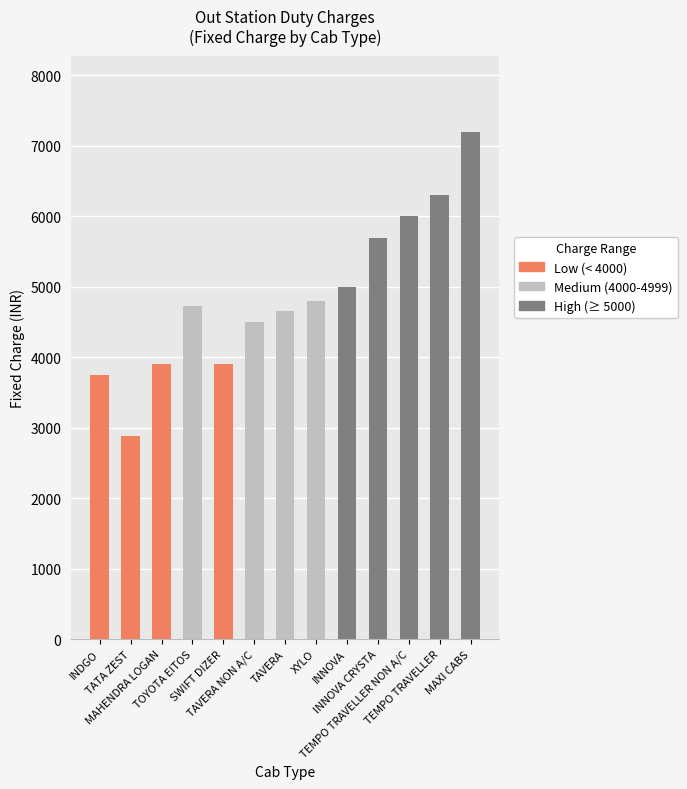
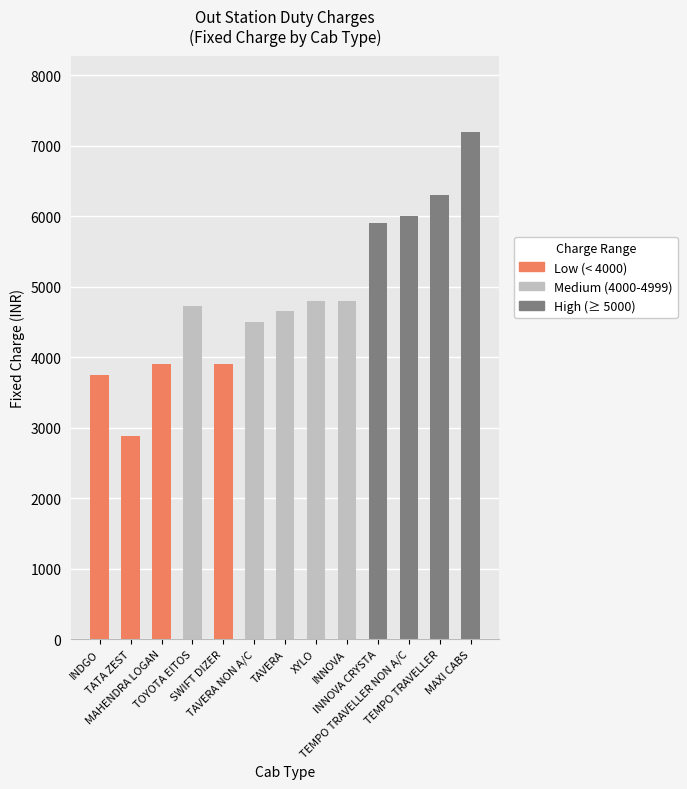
INNOVA: 5000 -> 4800
INNOVA CRYSTA: 5700 -> 5900
